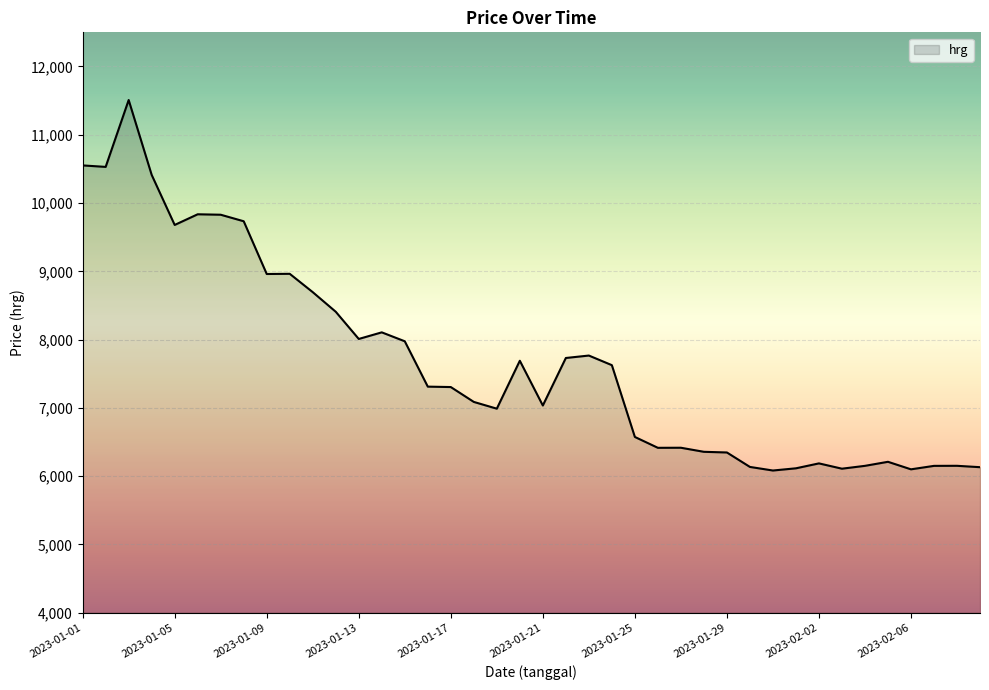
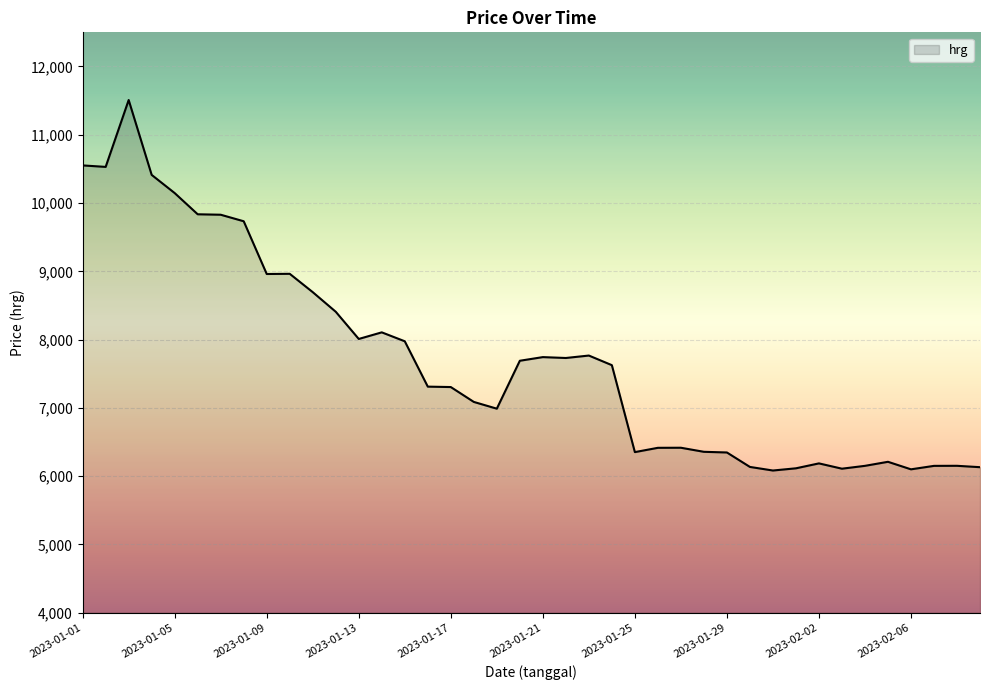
2023-01-05: 9,700 -> 10,100
2023-01-21: 7,000 -> 7,700
2023-01-25: 6,600 -> 6,400
